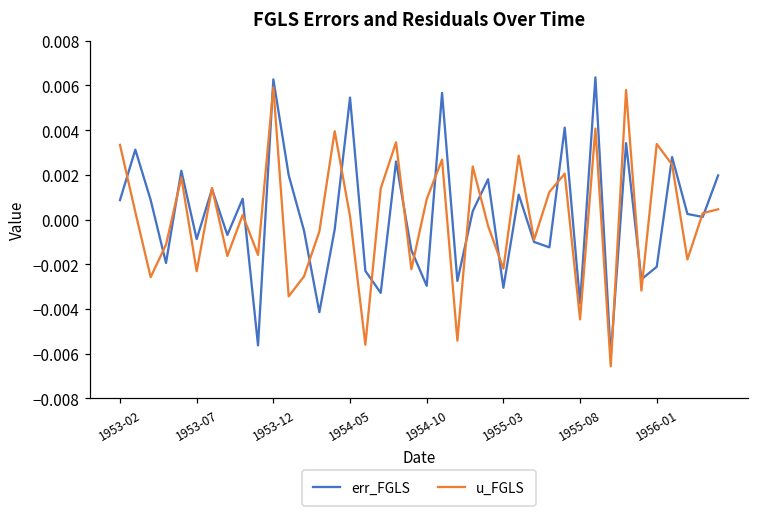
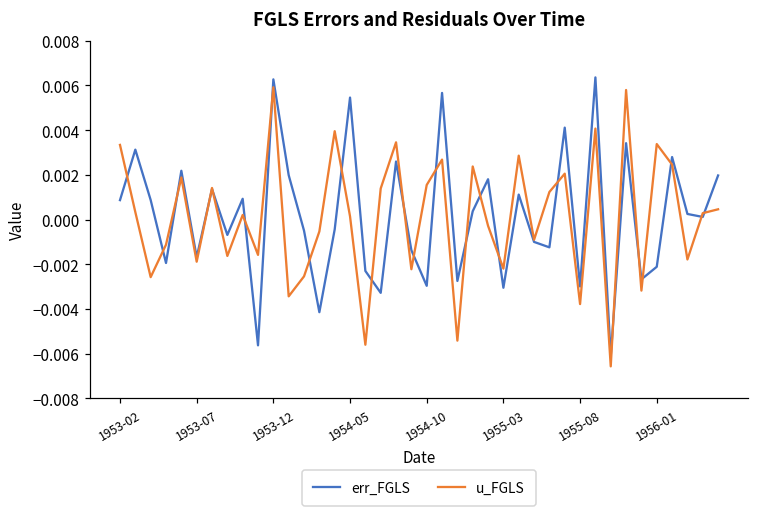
err_FGLS, 1953-07: -0.0009 -> -0.0017
u_FGLS, 1953-07: -0.0023 -> -0.0019
u_FGLS, 1954-10: 0.0009 -> 0.0015
err_FGLS, 1955-08: -0.0037 -> -0.0030
u_FGLS, 1955-08: -0.0045 -> -0.0038
